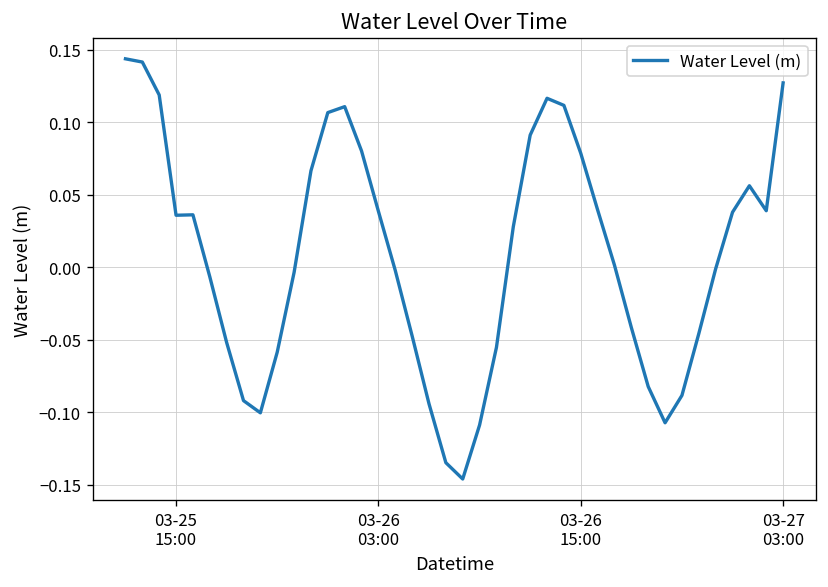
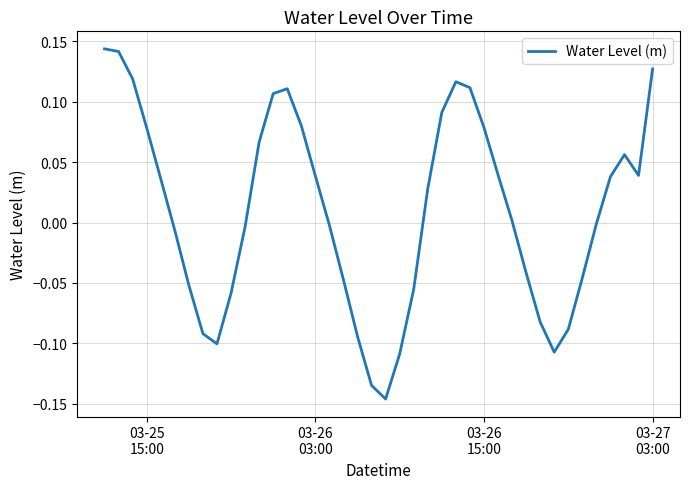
03-25 15:00: 0.036 -> 0.078
